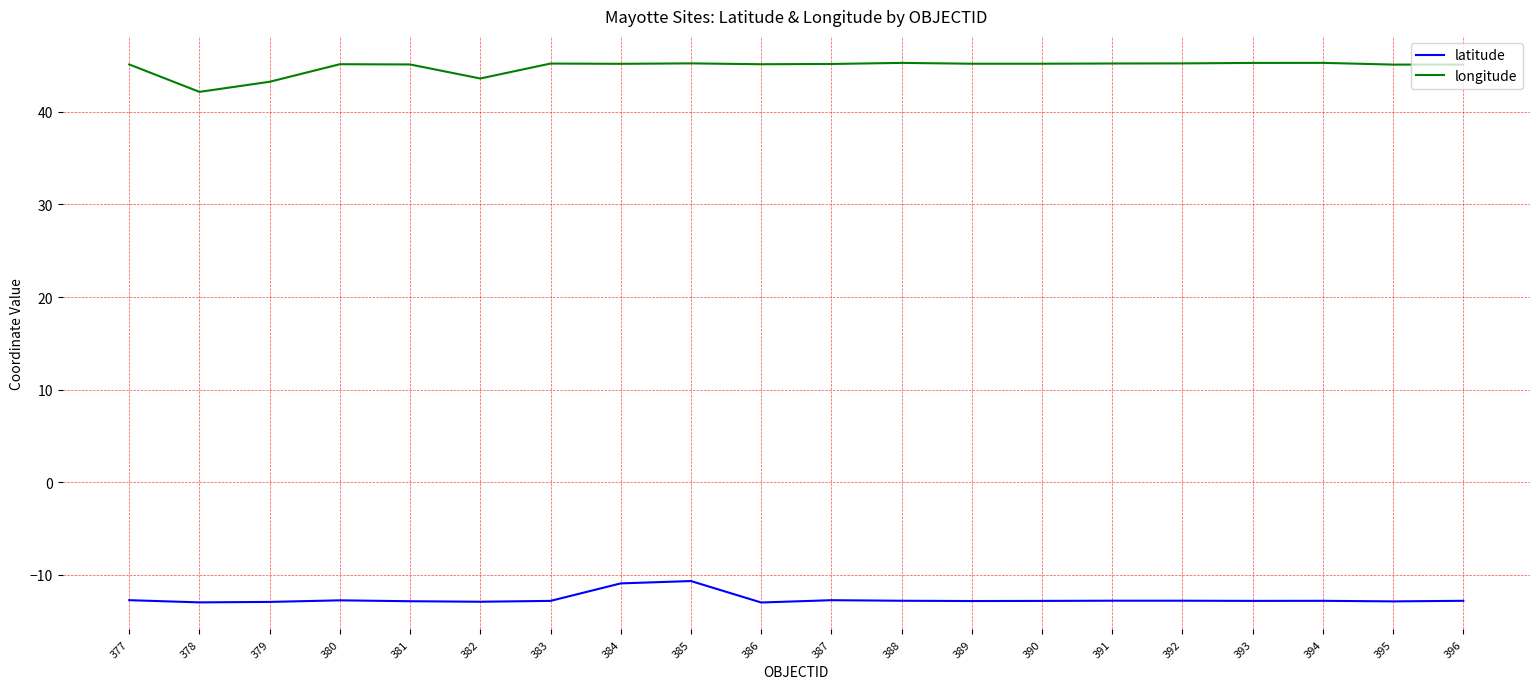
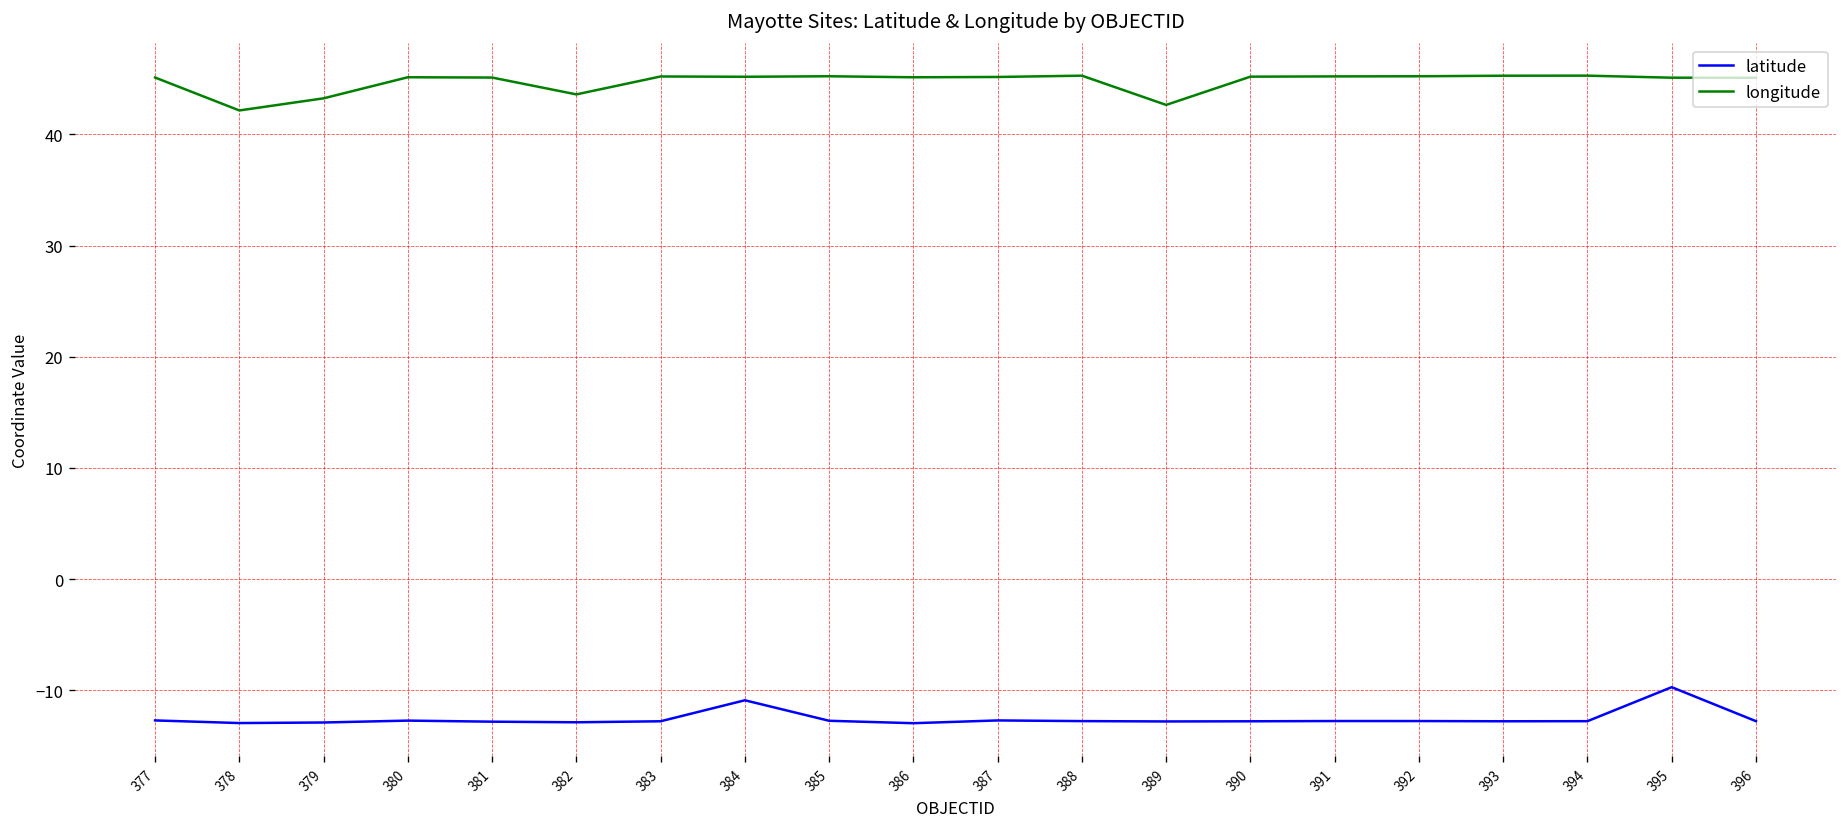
latitude, 385: -11 -> -13
longitude, 389: 45 -> 43
latitude, 395: -13 -> -10
